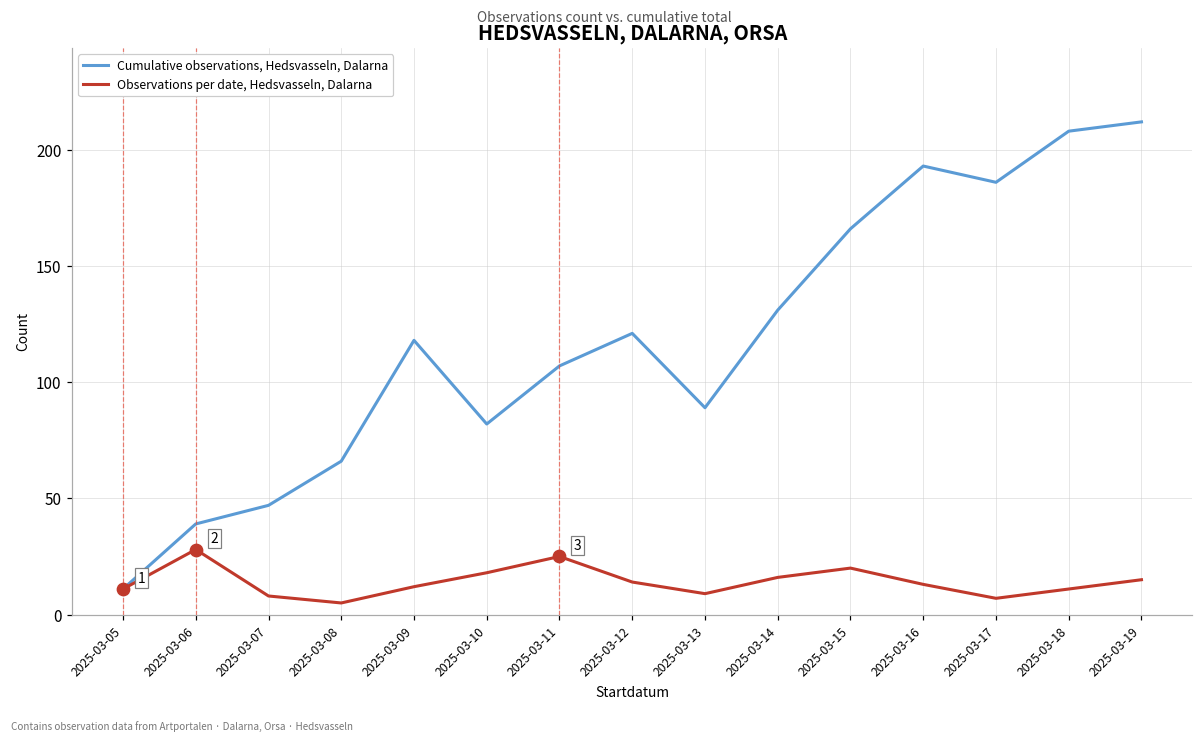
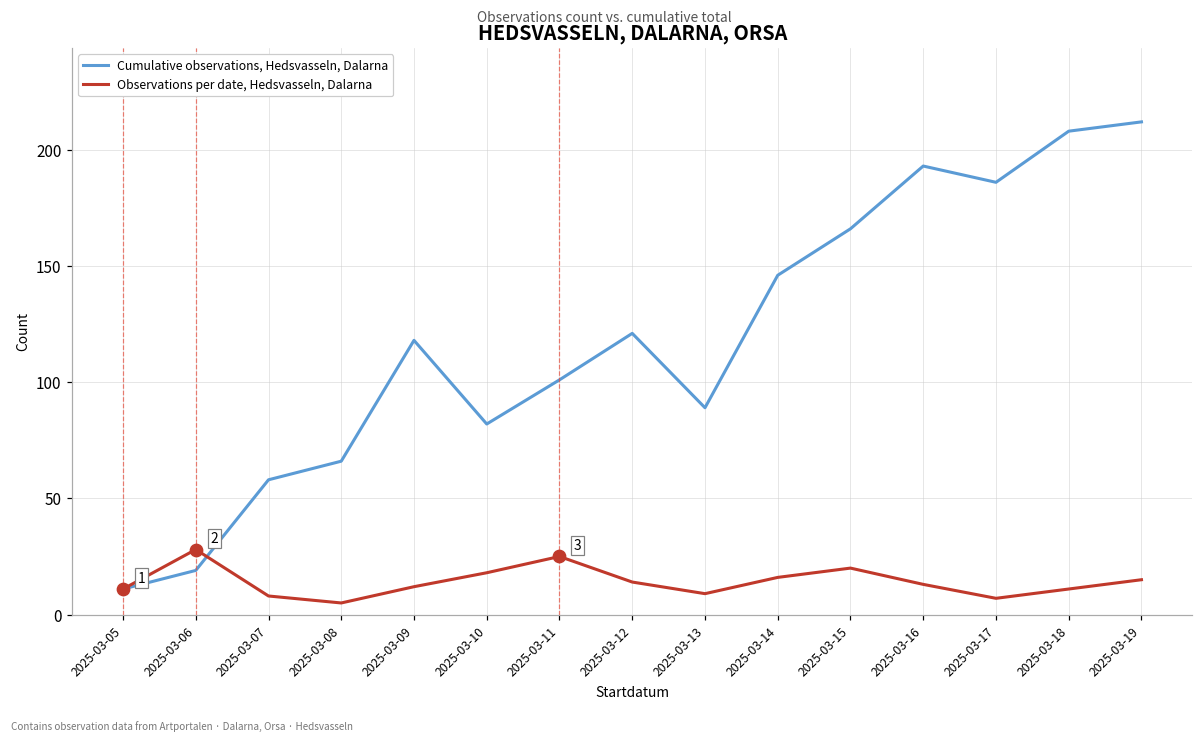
Cumulative observations, Hedsvasseln, Dalarna, 2025-03-06: 39 -> 19
Cumulative observations, Hedsvasseln, Dalarna, 2025-03-07: 47 -> 58
Cumulative observations, Hedsvasseln, Dalarna, 2025-03-11: 107 -> 101
Cumulative observations, Hedsvasseln, Dalarna, 2025-03-14: 131 -> 146
